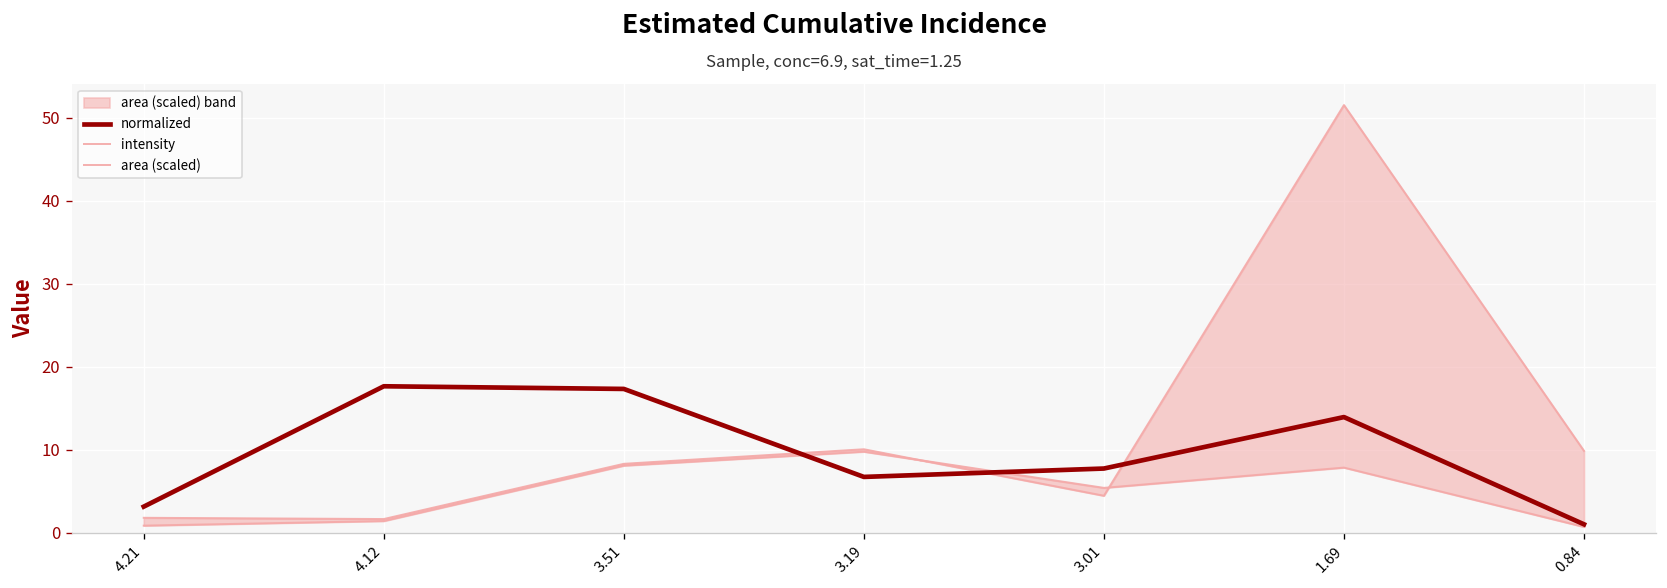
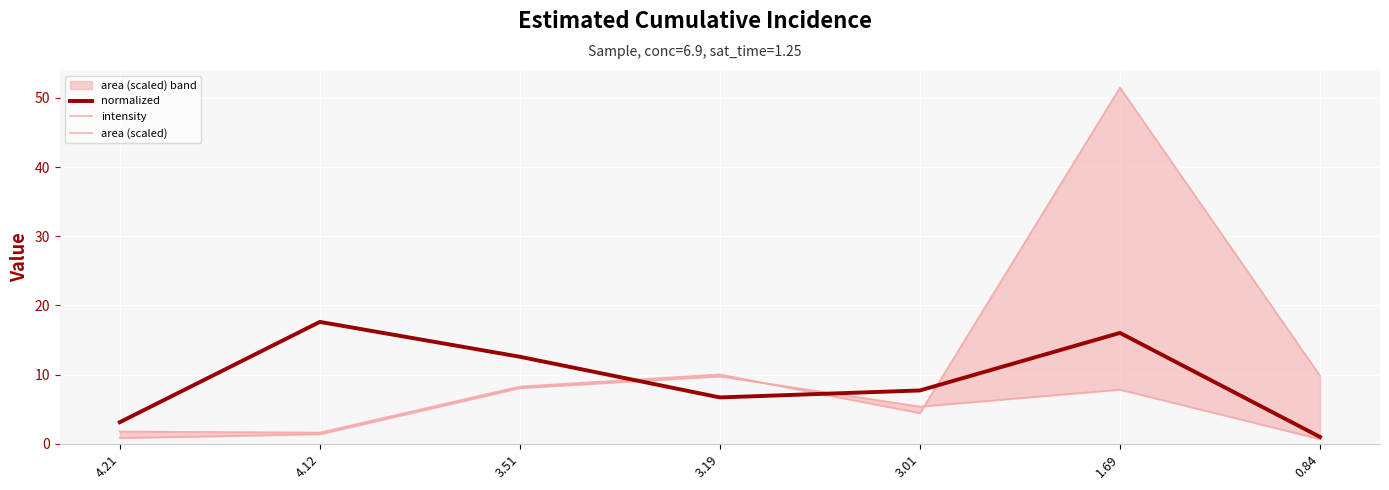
normalized, 3.51: 17 -> 13
normalized, 1.69: 14 -> 16
